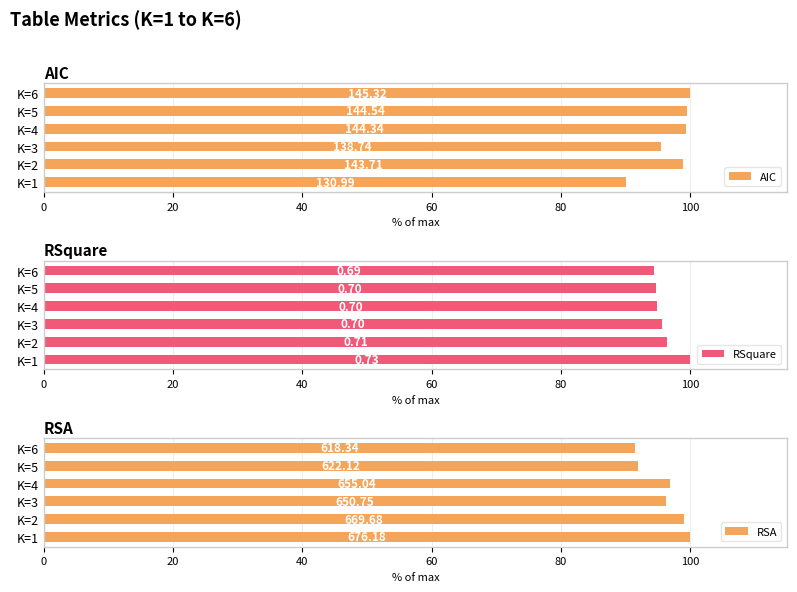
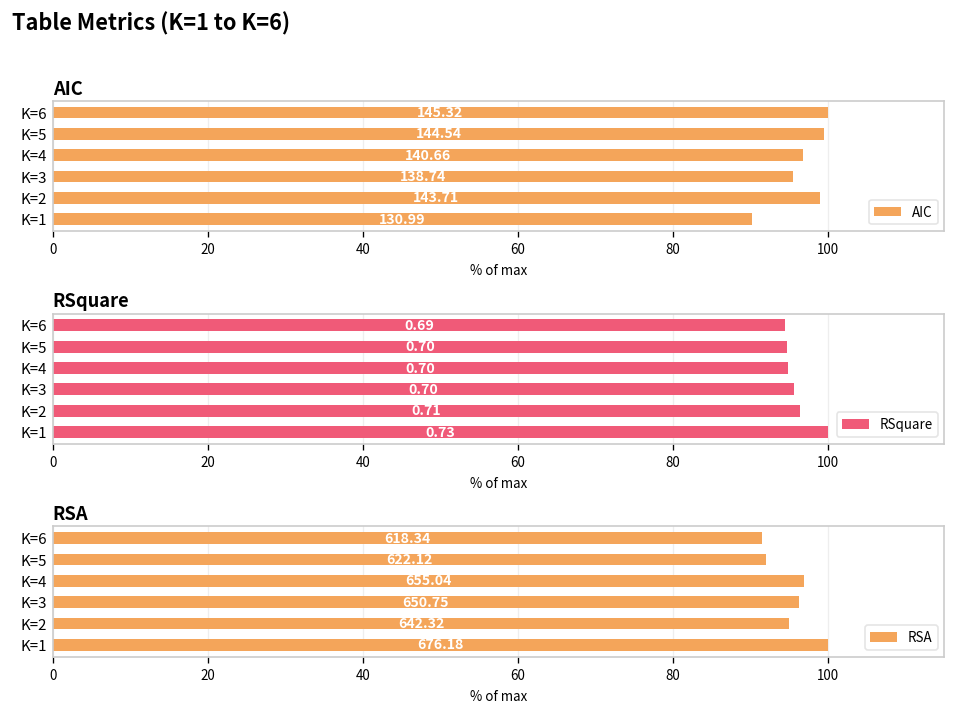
AIC, K=4: 144.34 -> 140.66
RSA, K=2: 669.68 -> 642.32
